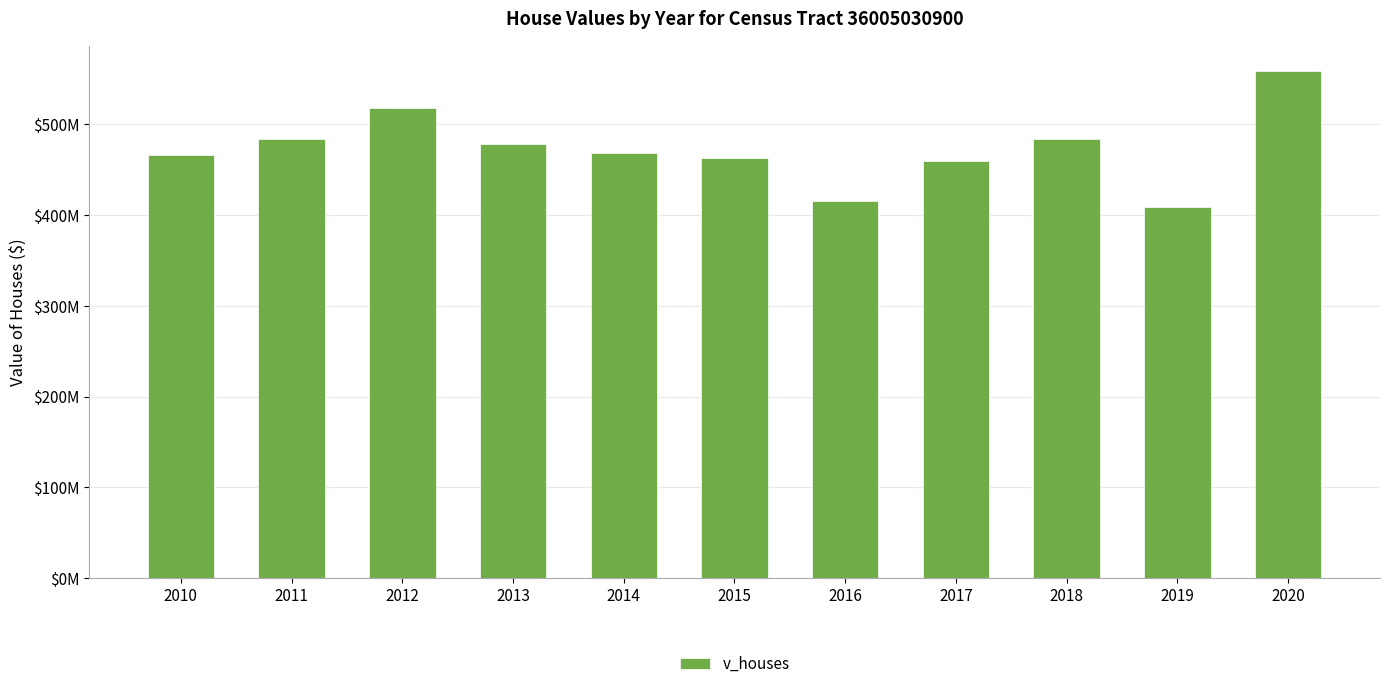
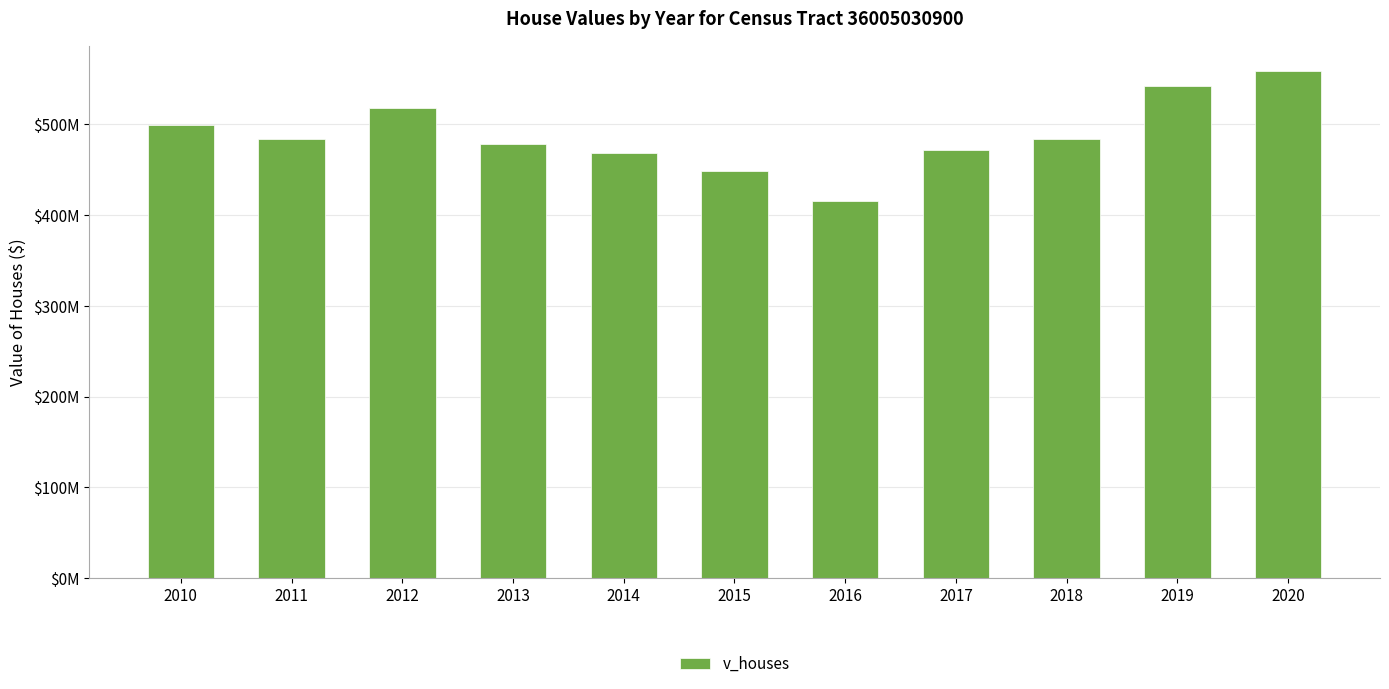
2010: $470000000 -> $500000000
2015: $460000000 -> $450000000
2017: $460000000 -> $470000000
2019: $410000000 -> $540000000
